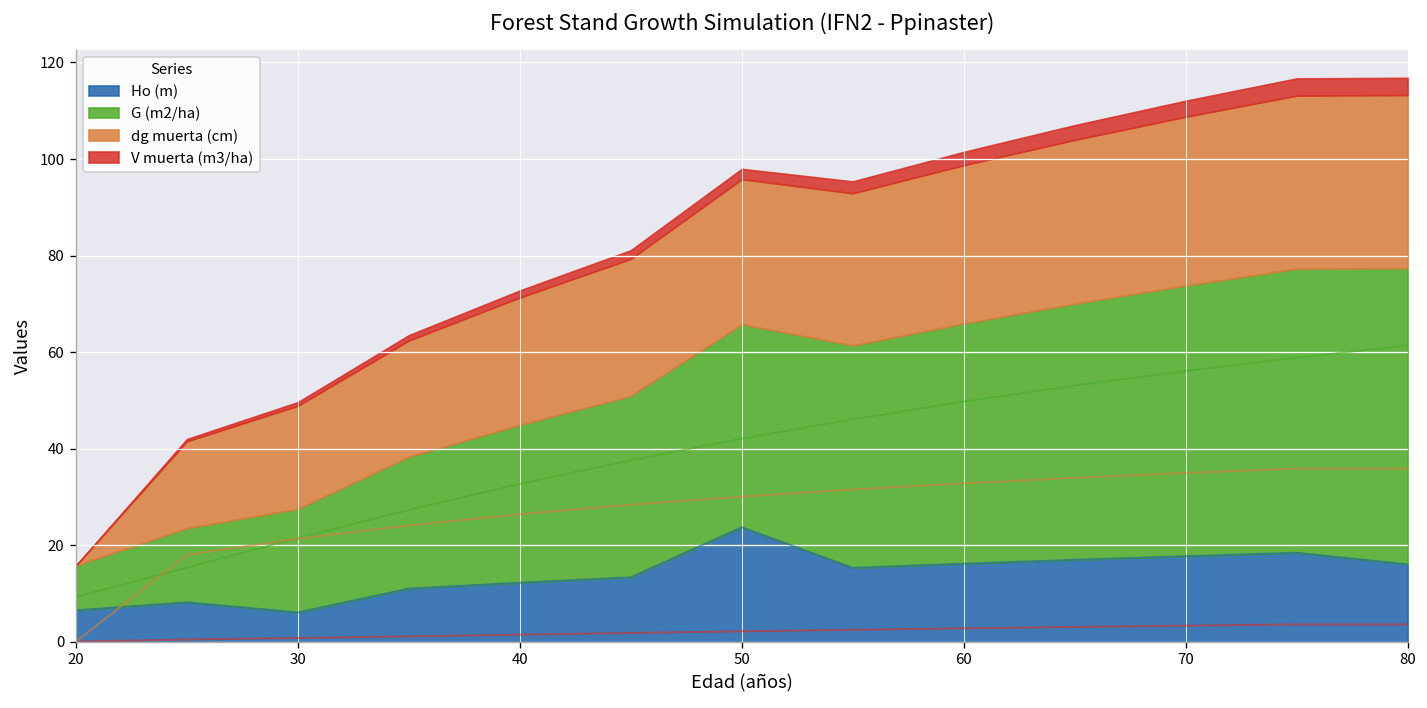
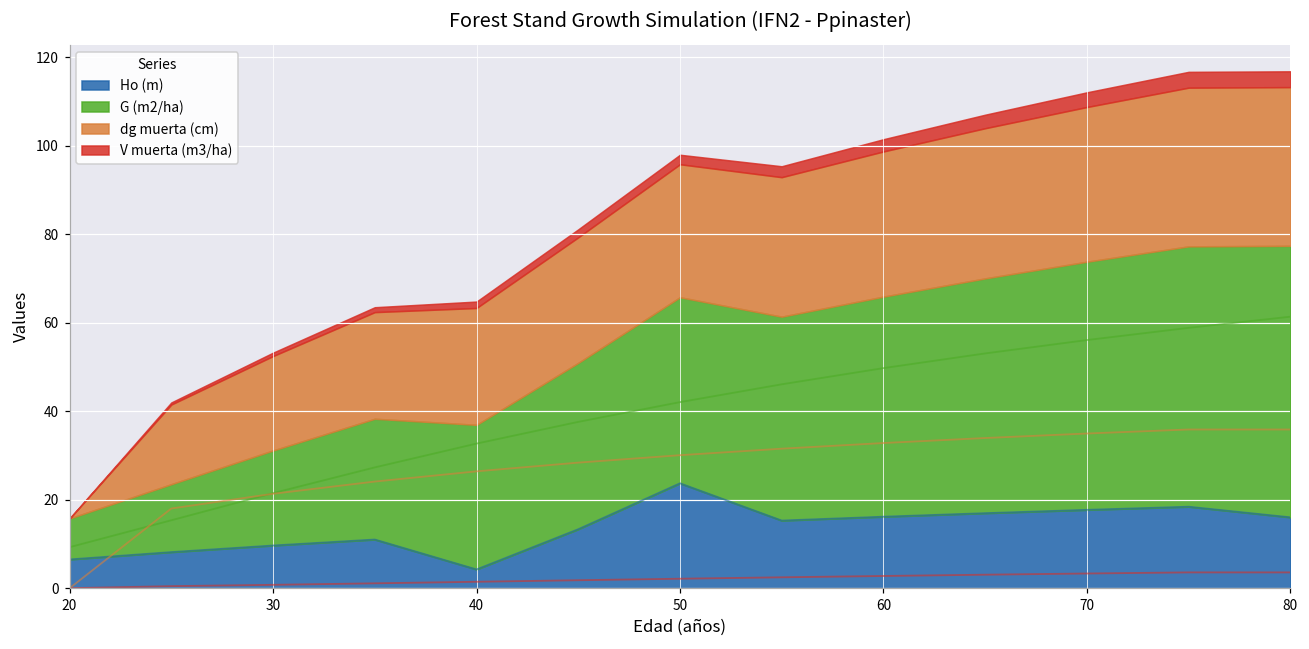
Ho (m), 30: 6 -> 10
Ho (m), 40: 12 -> 4
